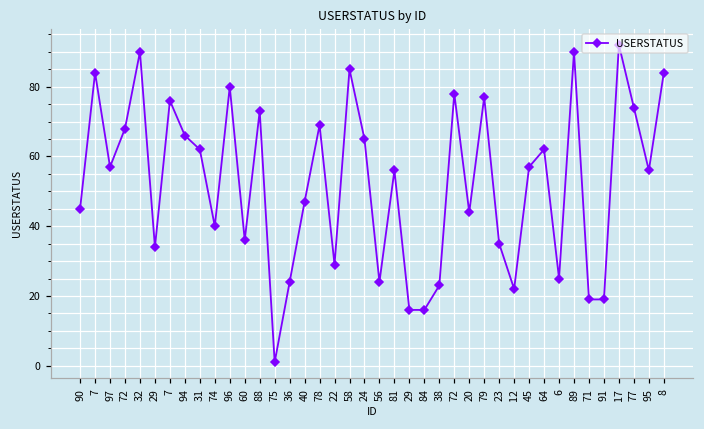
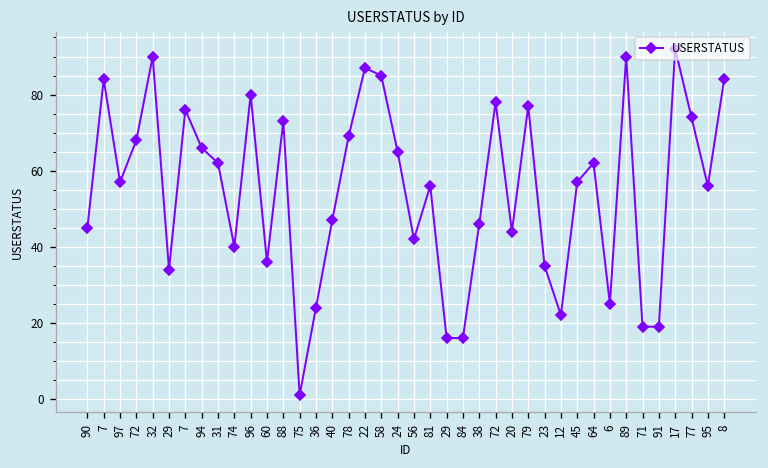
22: 29 -> 87
56: 24 -> 42
38: 23 -> 46
